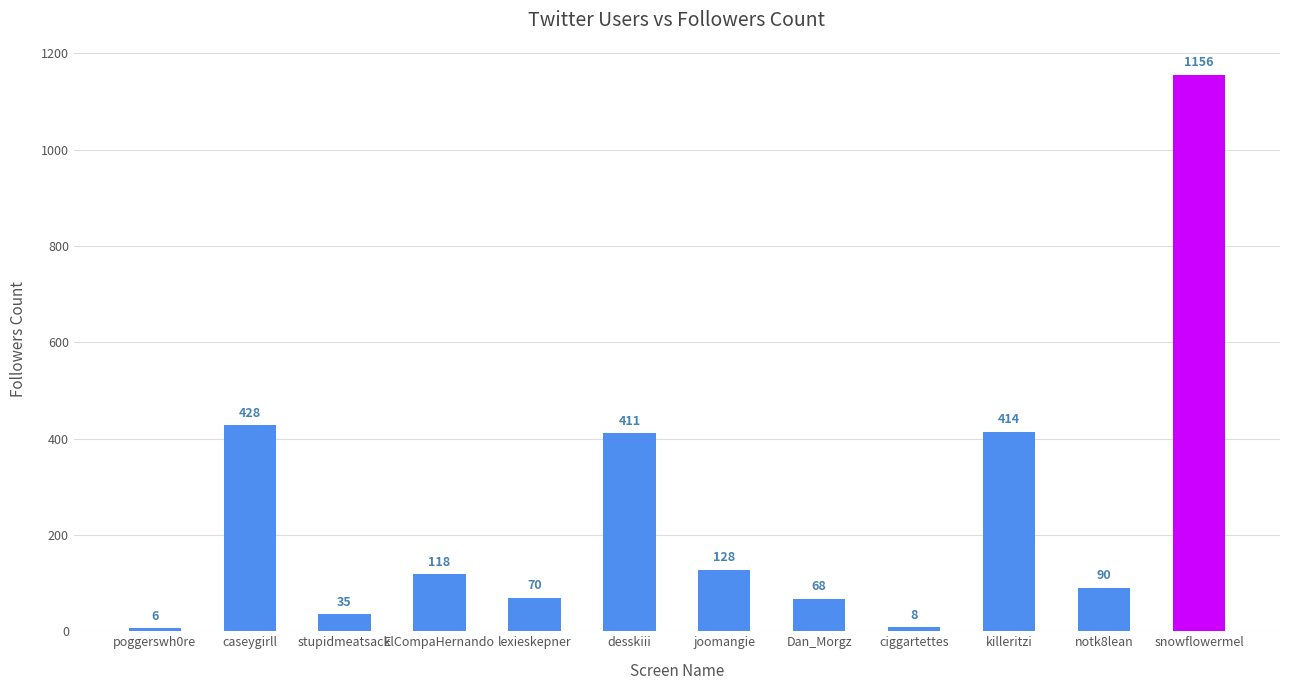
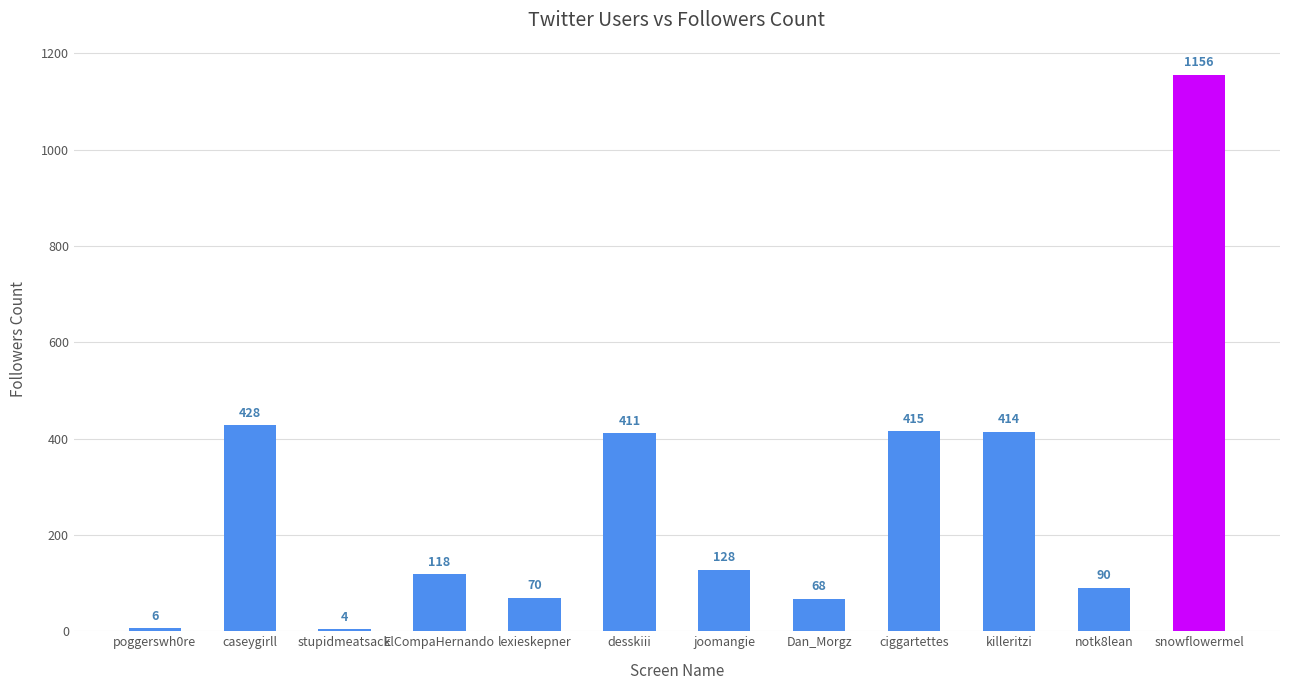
stupidmeatsack: 35 -> 4
ciggartettes: 8 -> 415
